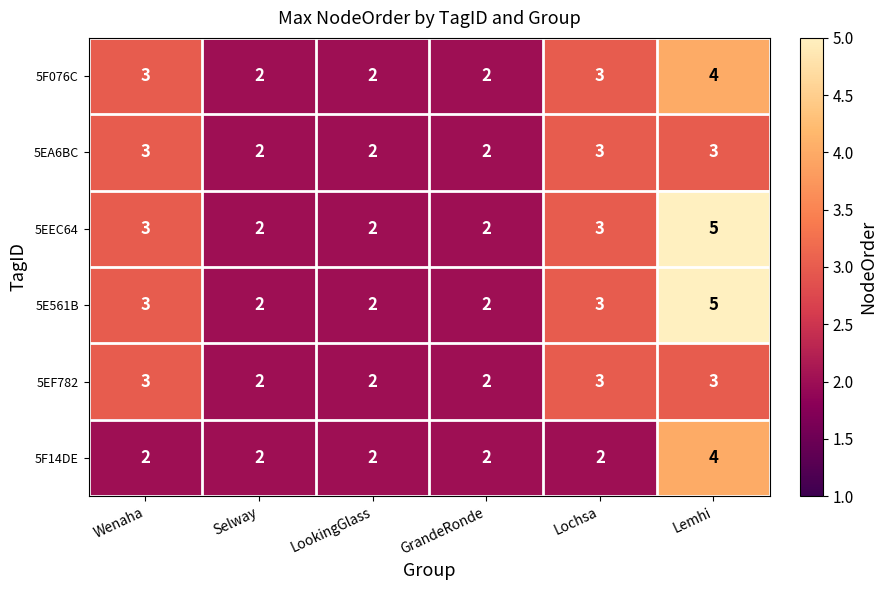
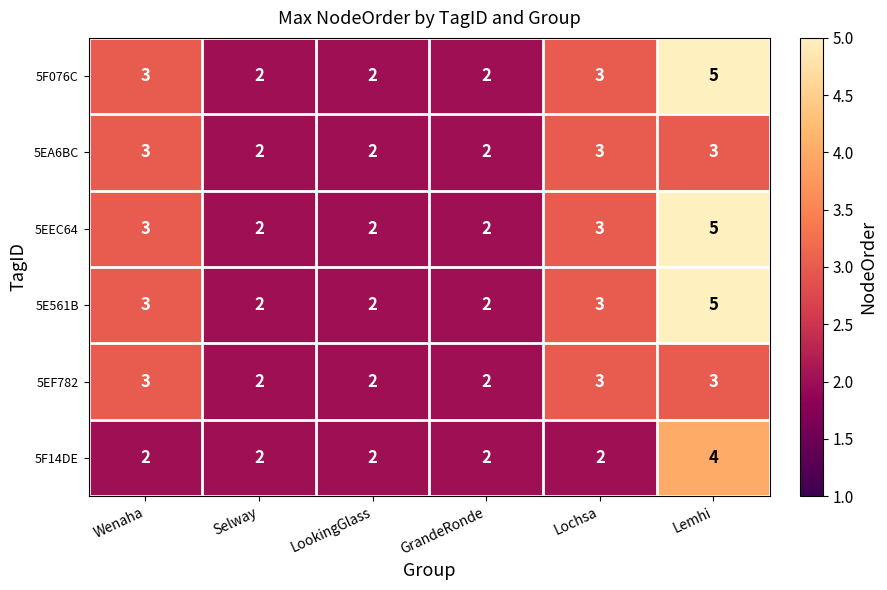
5F076C, Lemhi: 4 -> 5
